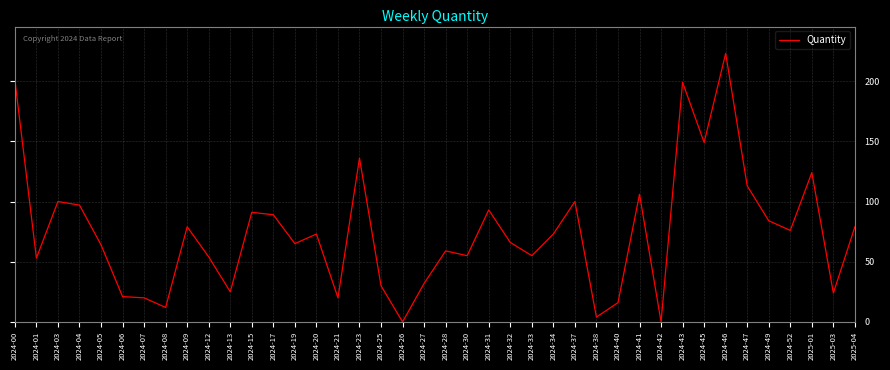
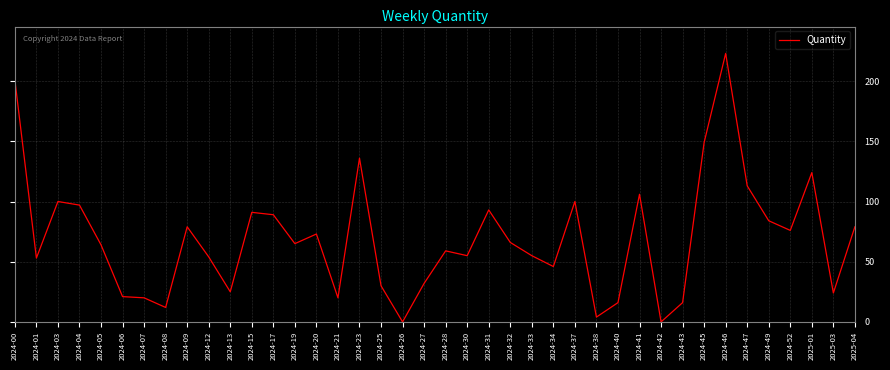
2024-34: 73 -> 46
2024-43: 199 -> 16
